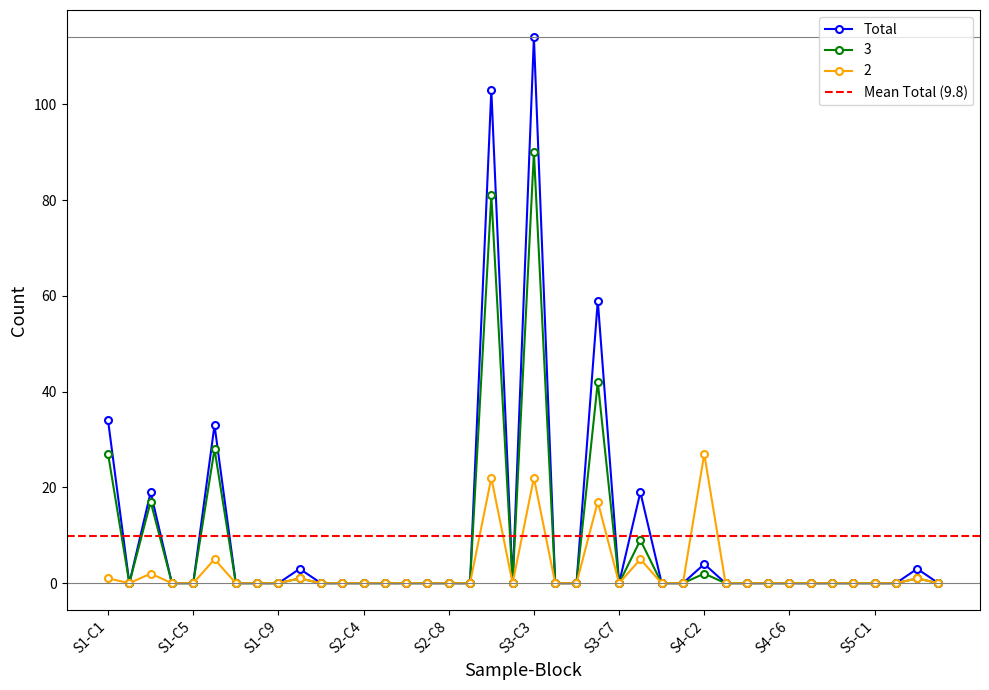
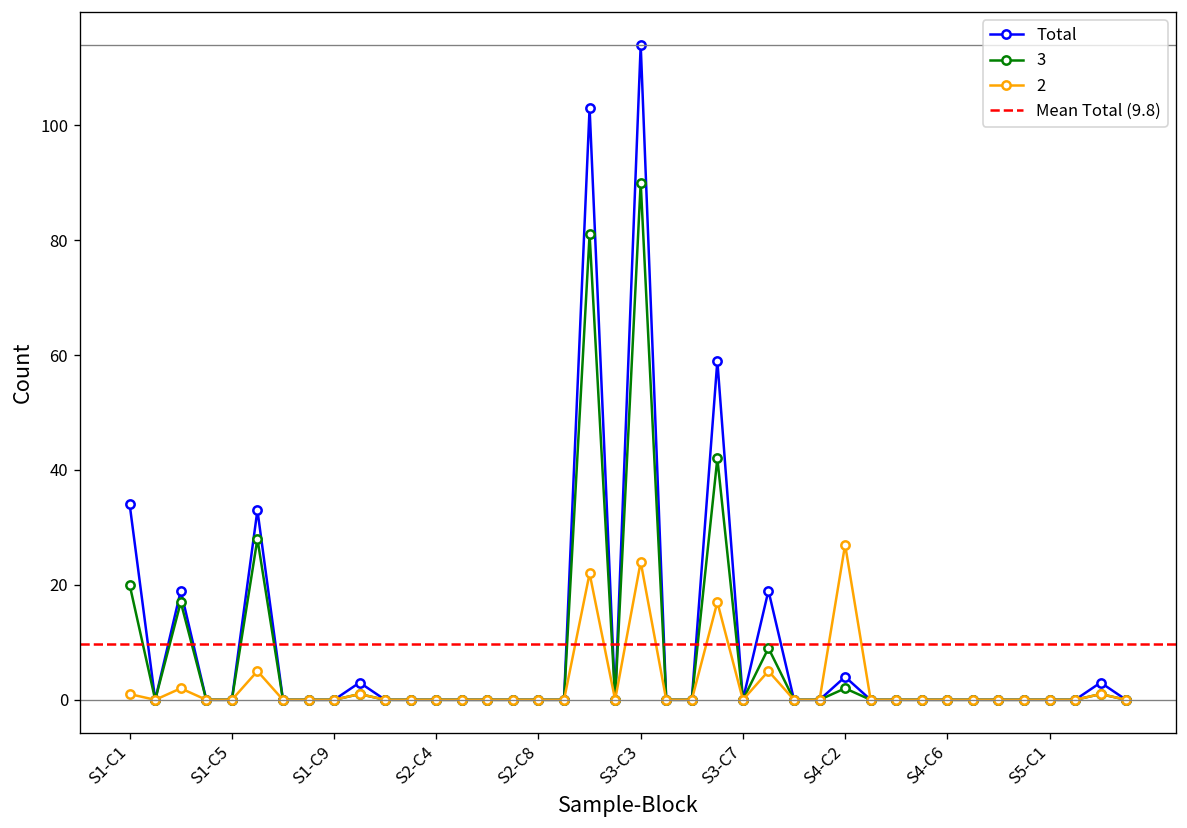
3, S1-C1: 27 -> 20
2, S3-C3: 22 -> 24
